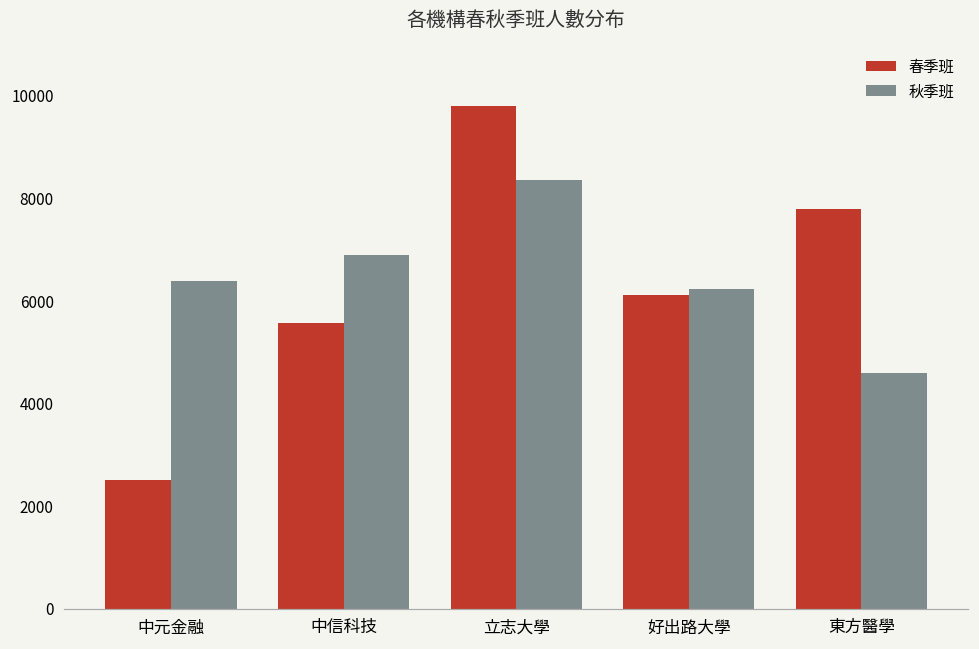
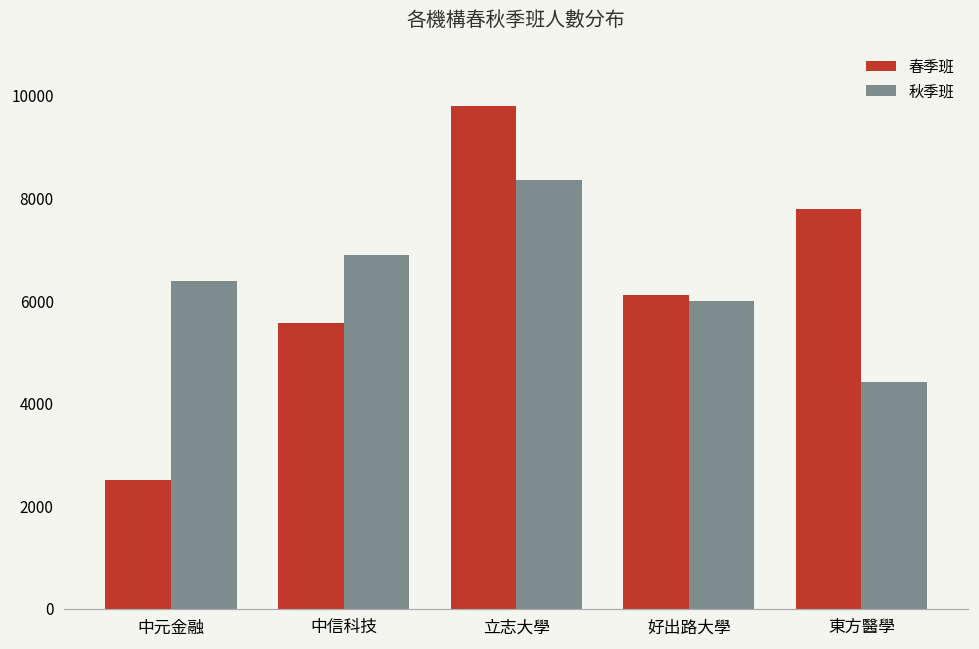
秋季班, 好出路大學: 6200 -> 6000
秋季班, 東方醫學: 4600 -> 4400
